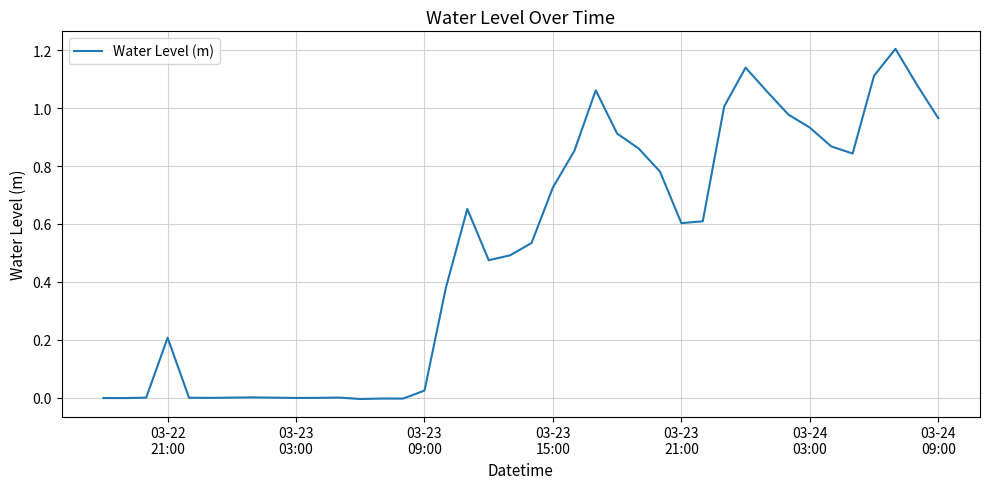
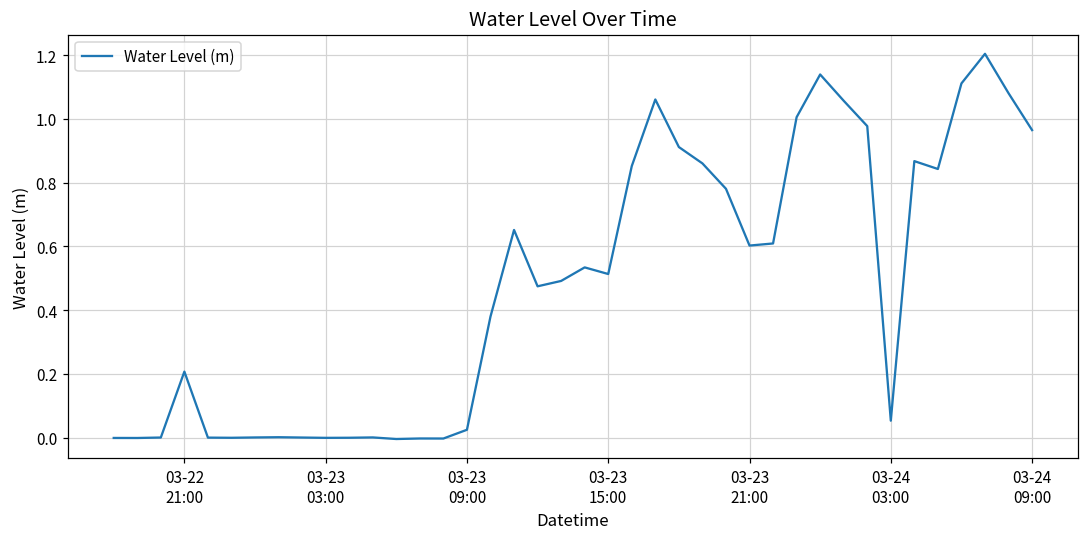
03-23 15:00: 0.73 -> 0.51
03-24 03:00: 0.93 -> 0.05
